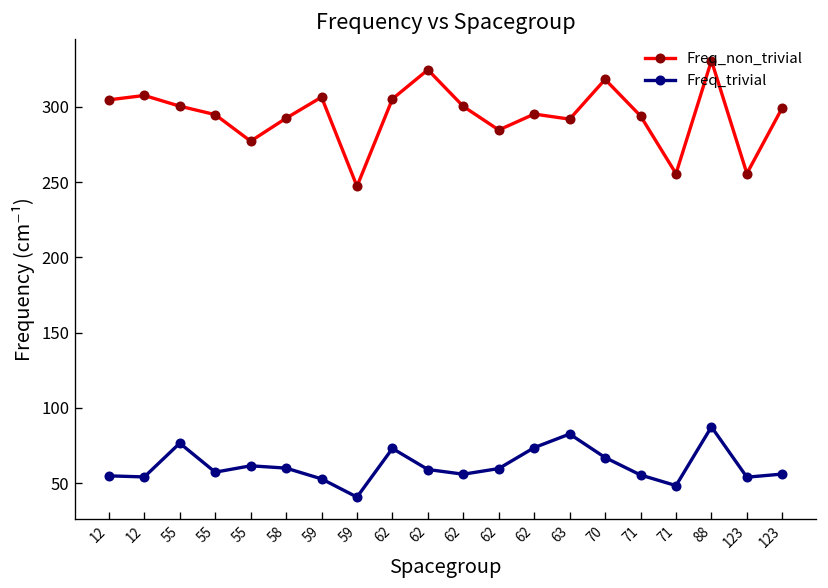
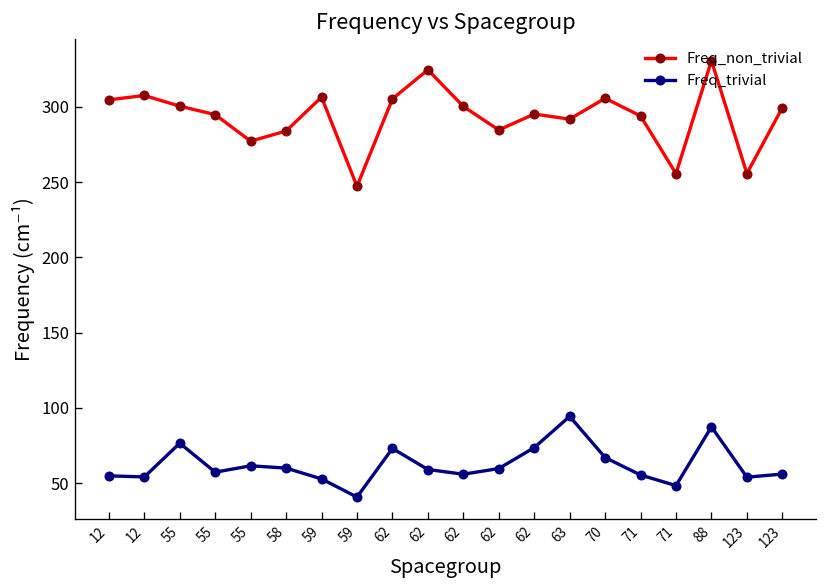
Freq_non_trivial, 58: 293 -> 284
Freq_trivial, 63: 83 -> 94
Freq_non_trivial, 70: 318 -> 306
